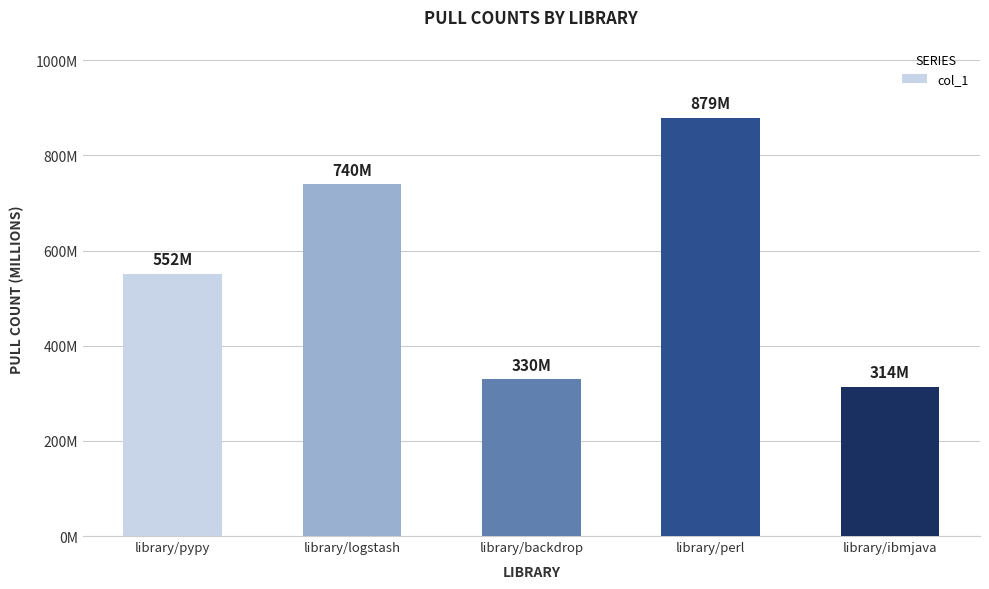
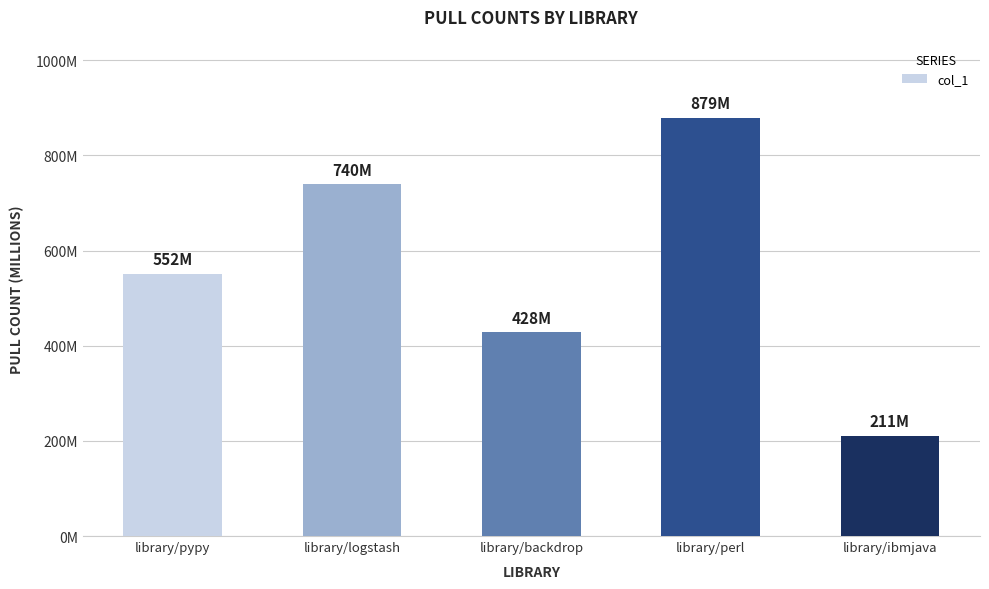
library/backdrop: 330M -> 428M
library/ibmjava: 314M -> 211M
